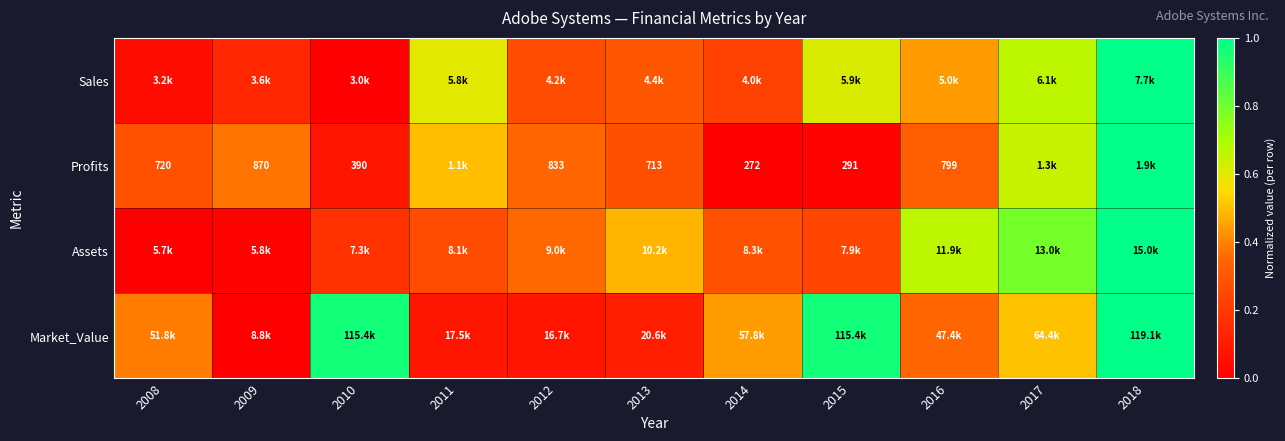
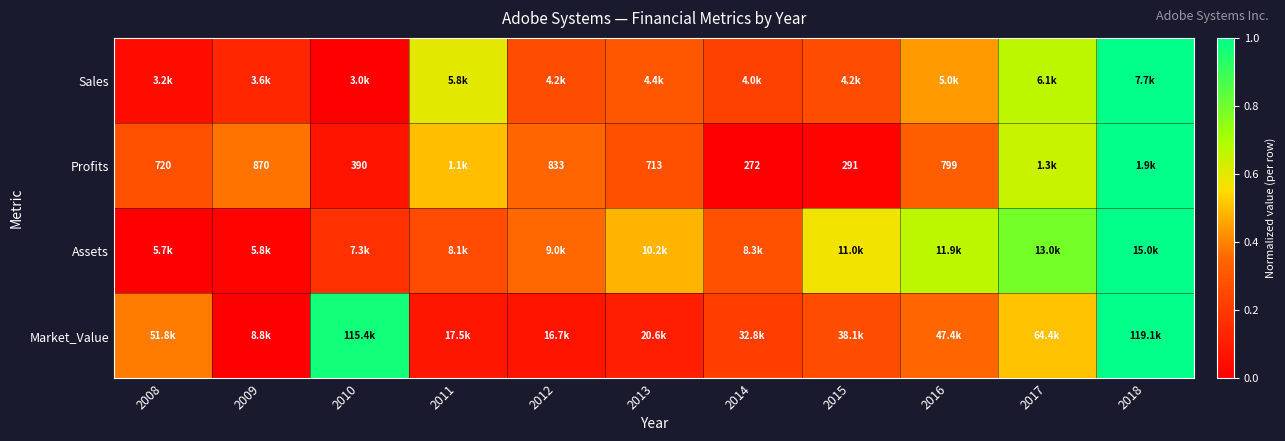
Sales, 2015: 5.9k -> 4.2k
Assets, 2015: 7.9k -> 11.0k
Market_Value, 2014: 57.8k -> 32.8k
Market_Value, 2015: 115.4k -> 38.1k
